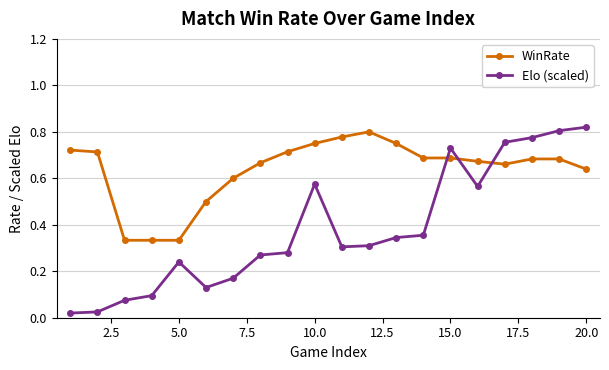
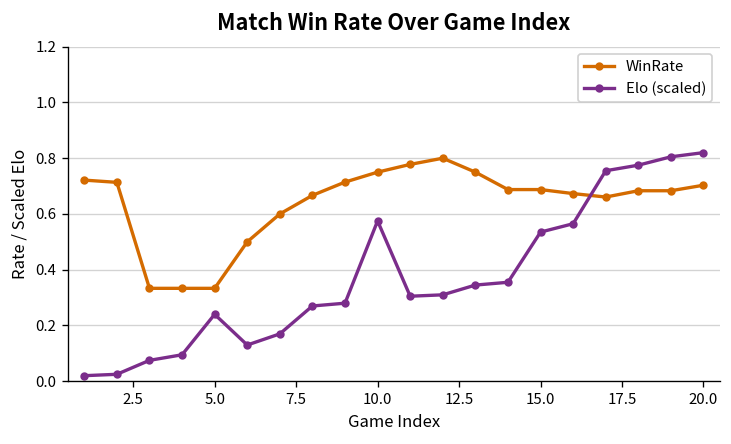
Elo (scaled), 15.0: 0.73 -> 0.54
WinRate, 20.0: 0.64 -> 0.70
